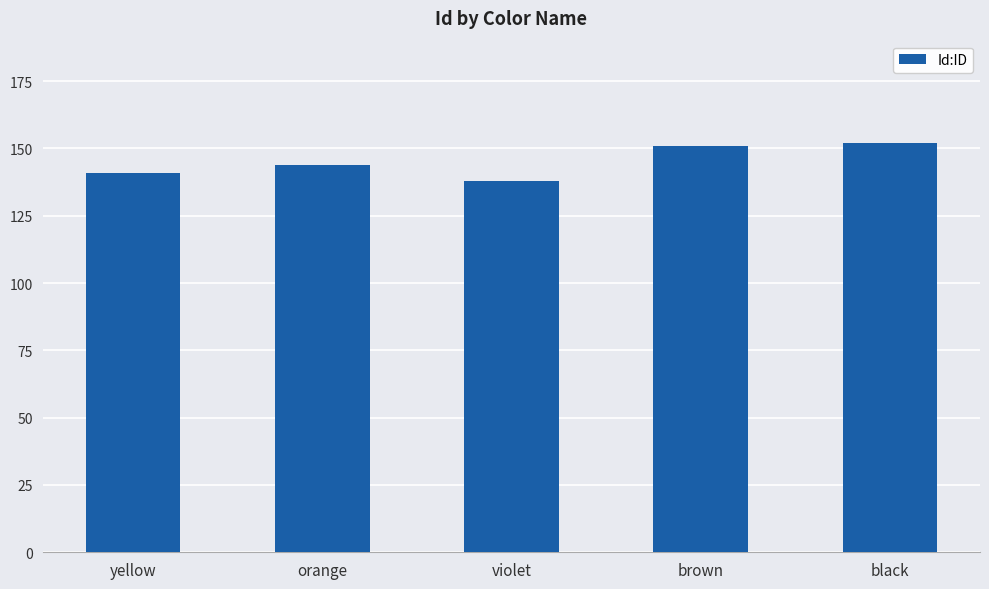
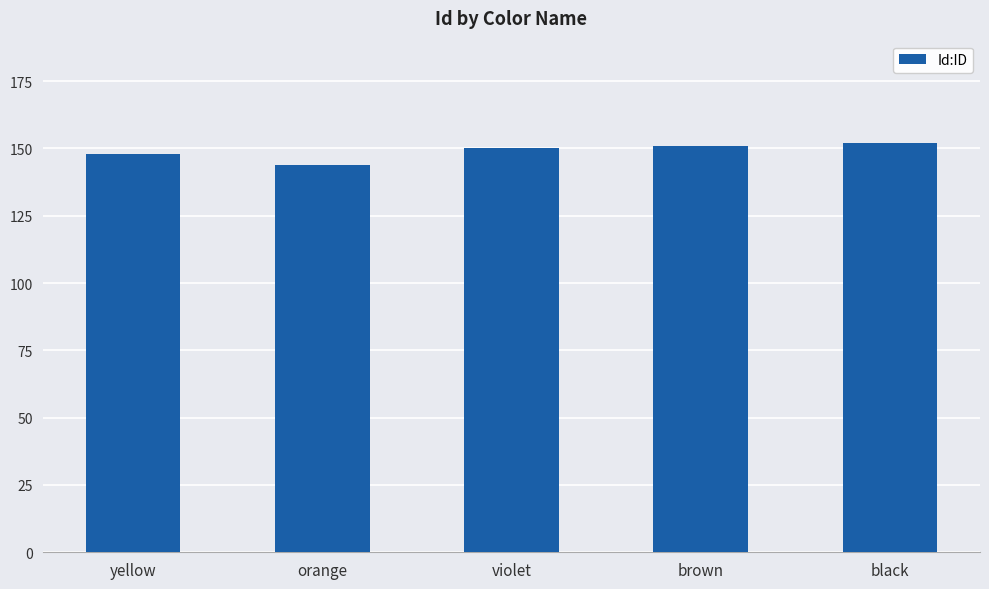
yellow: 141 -> 148
violet: 138 -> 150
